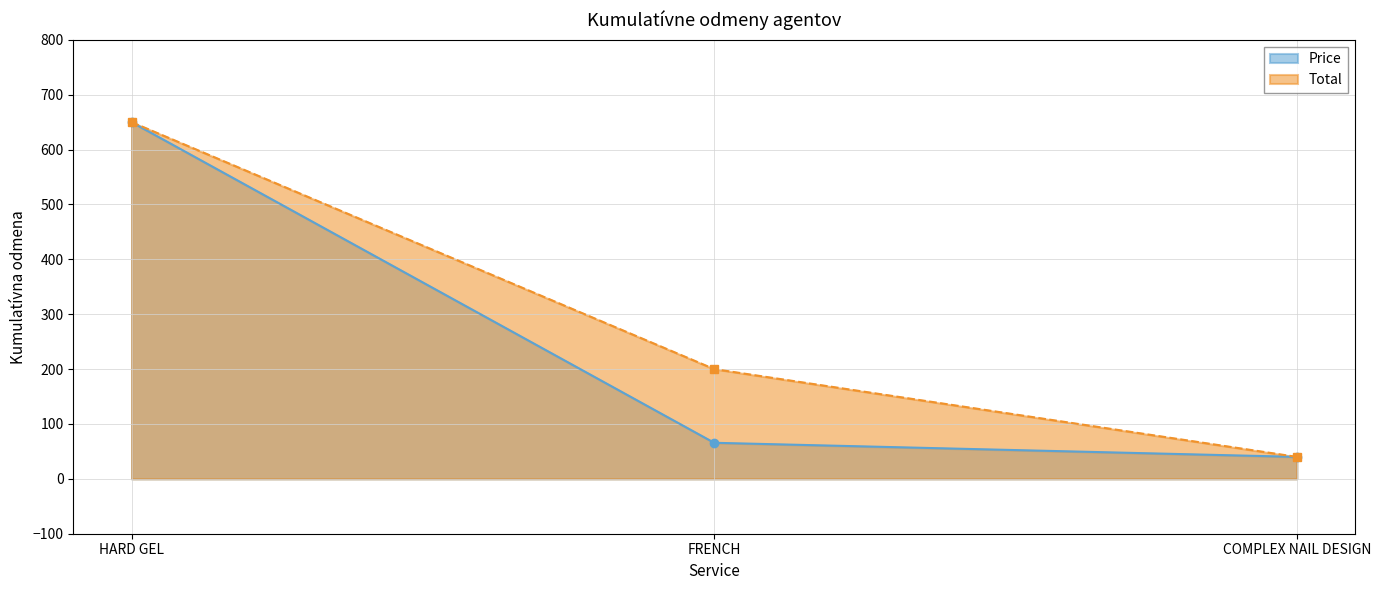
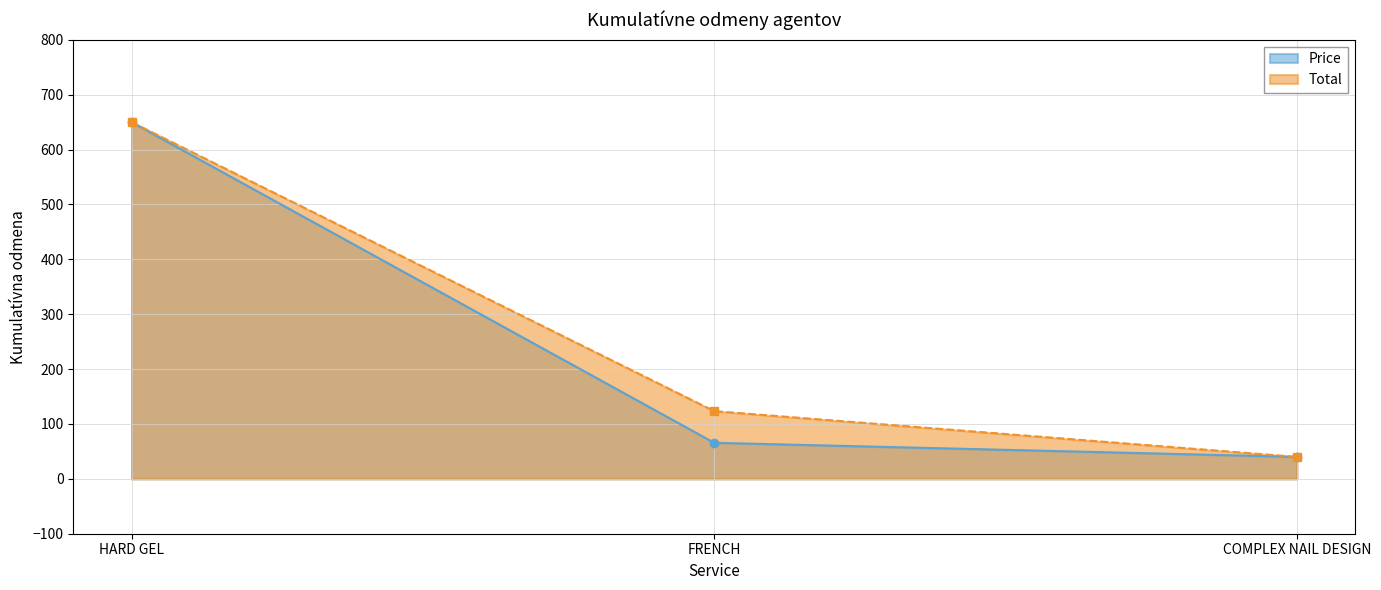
Total, FRENCH: 200 -> 120
